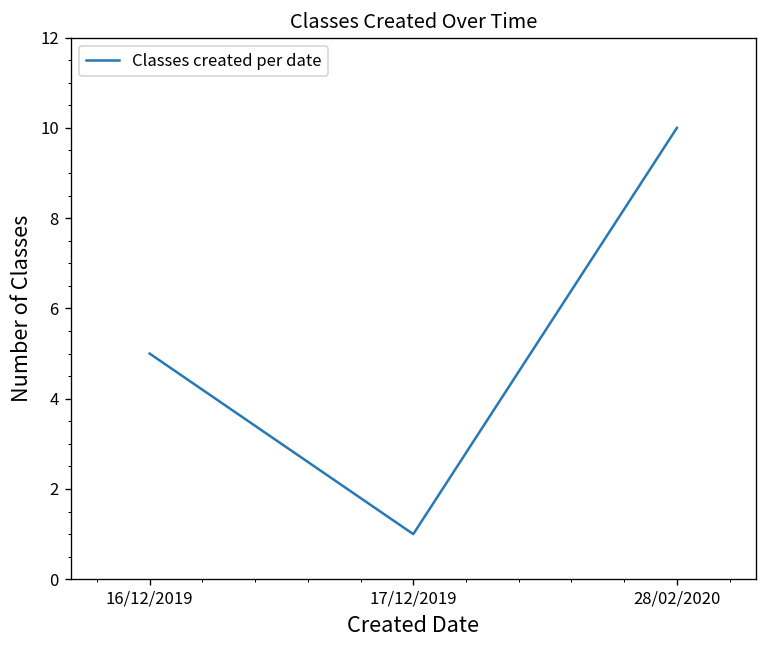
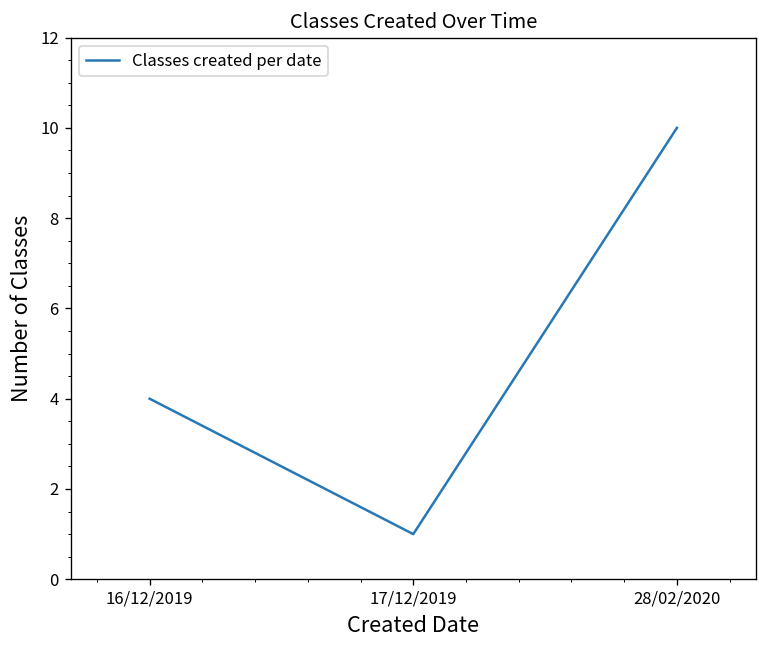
16/12/2019: 5 -> 4
